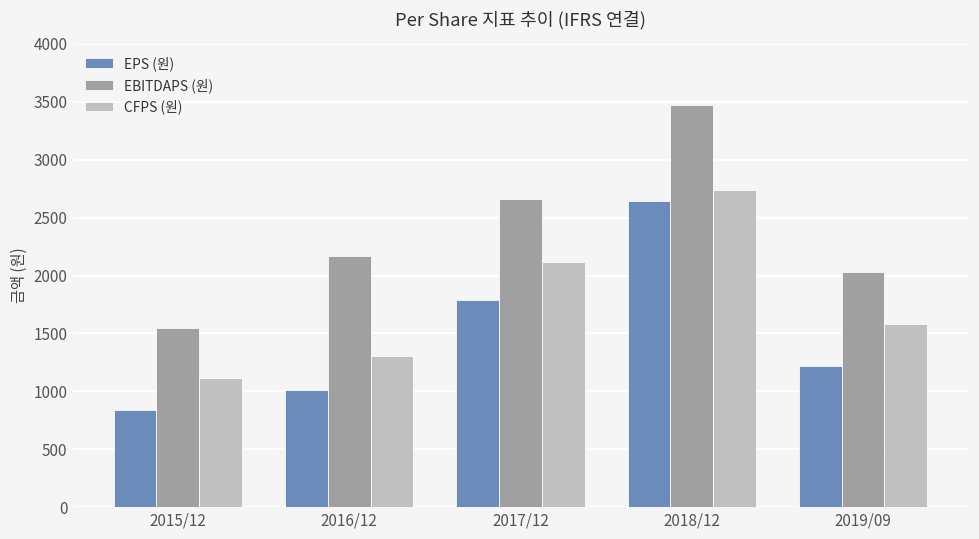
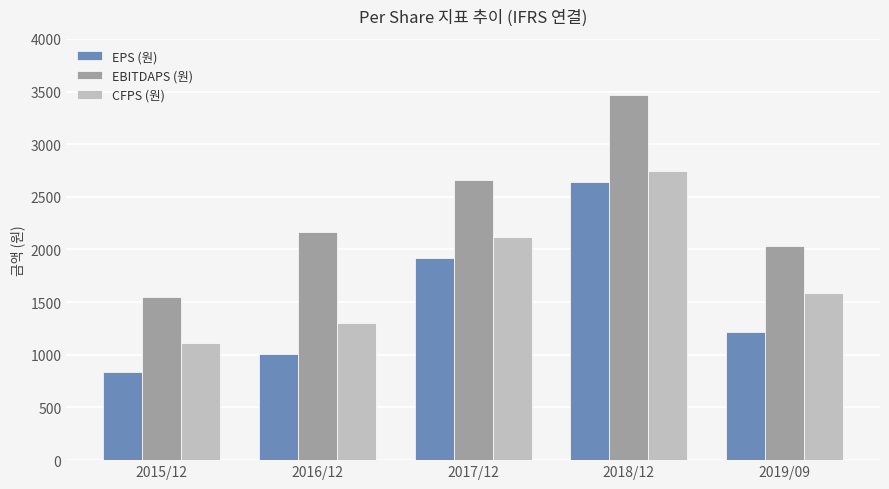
EPS (원), 2017/12: 1790 -> 1920
